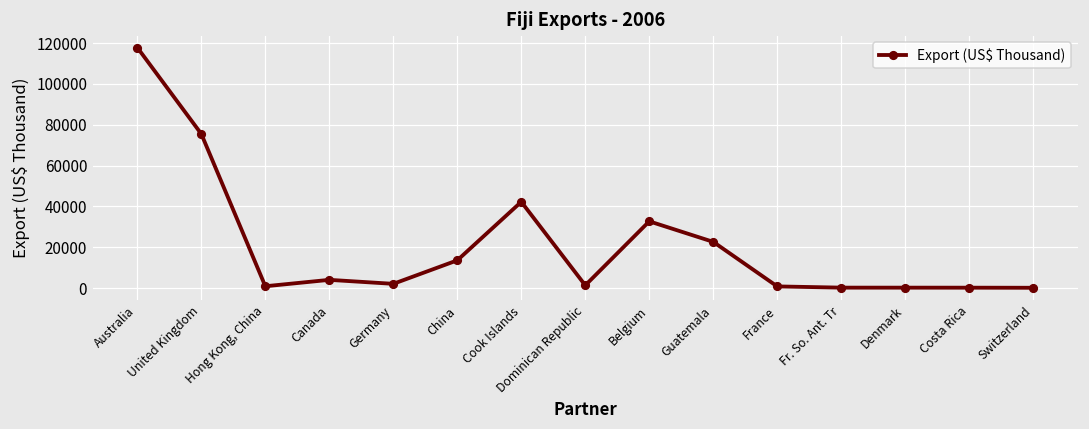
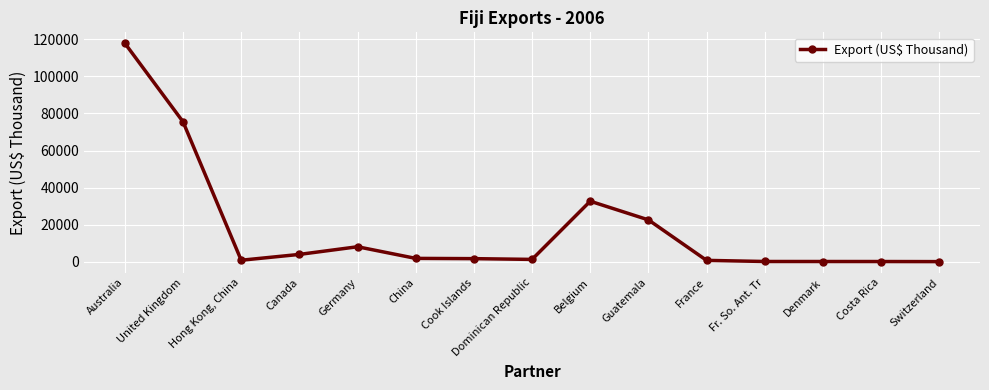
Germany: 2000 -> 8000
China: 14000 -> 2000
Cook Islands: 42000 -> 2000
